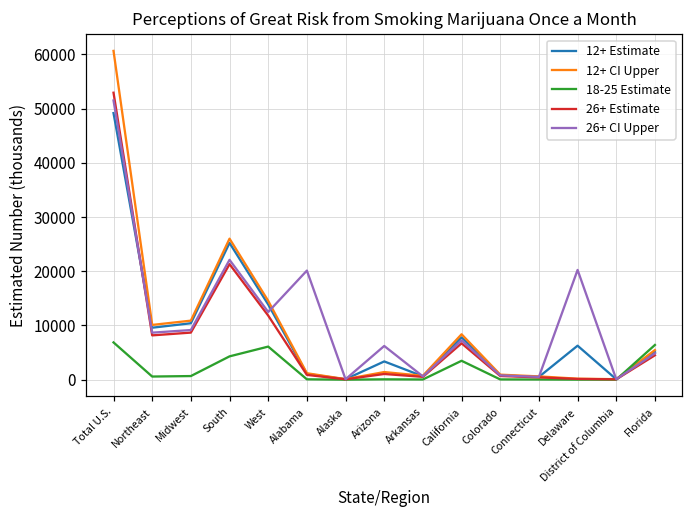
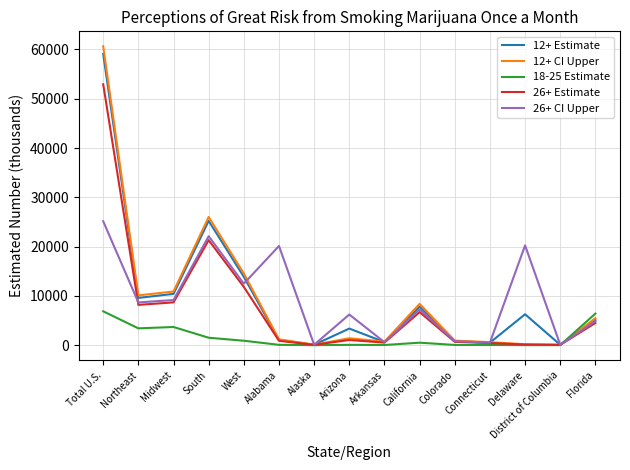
12+ Estimate, Total U.S.: 49000 -> 59000
26+ CI Upper, Total U.S.: 52000 -> 25000
18-25 Estimate, Northeast: 1000 -> 3000
18-25 Estimate, Midwest: 1000 -> 4000
18-25 Estimate, South: 4000 -> 2000
18-25 Estimate, West: 6000 -> 1000
18-25 Estimate, California: 3000 -> 1000
